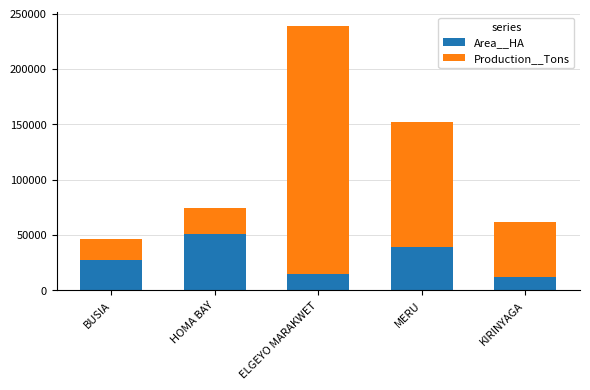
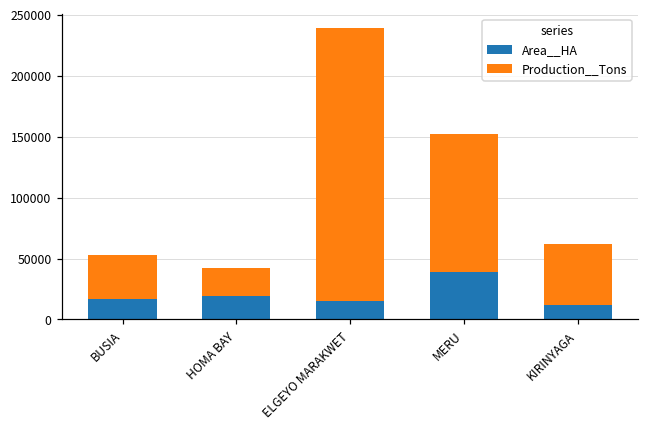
Area__HA, BUSIA: 27000 -> 17000
Production__Tons, BUSIA: 19000 -> 36000
Area__HA, HOMA BAY: 51000 -> 19000
